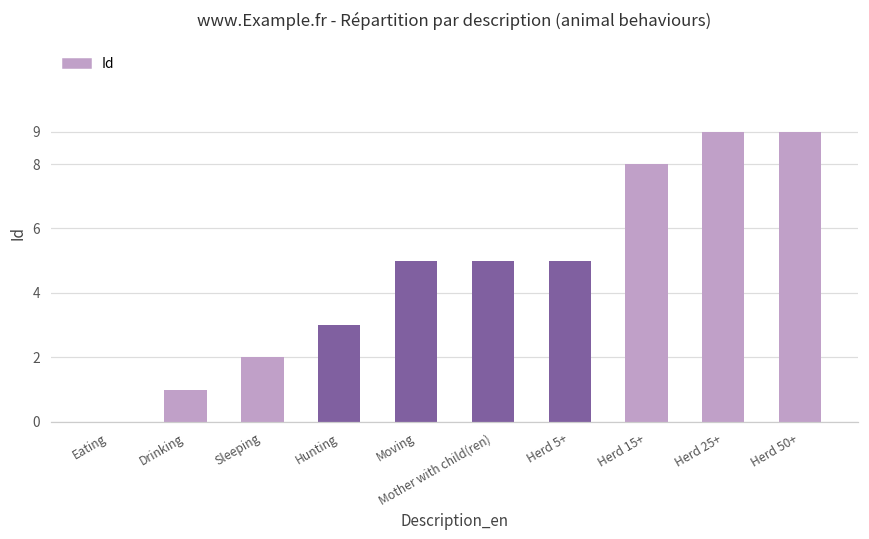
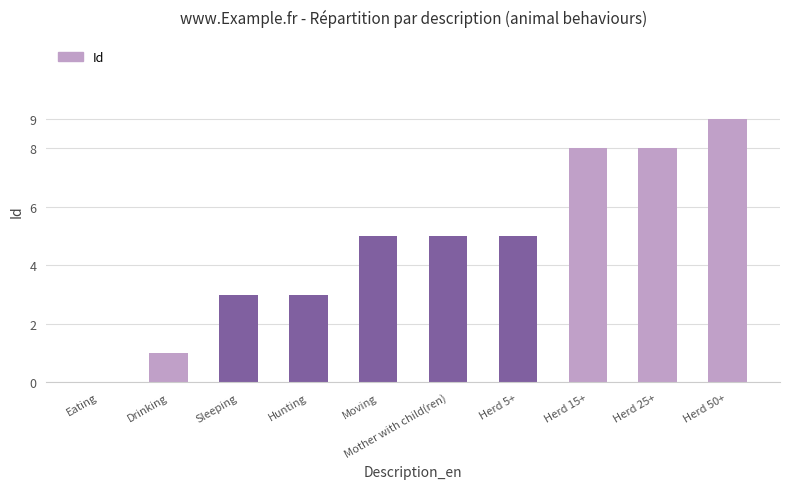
Sleeping: 2 -> 3
Herd 25+: 9 -> 8
